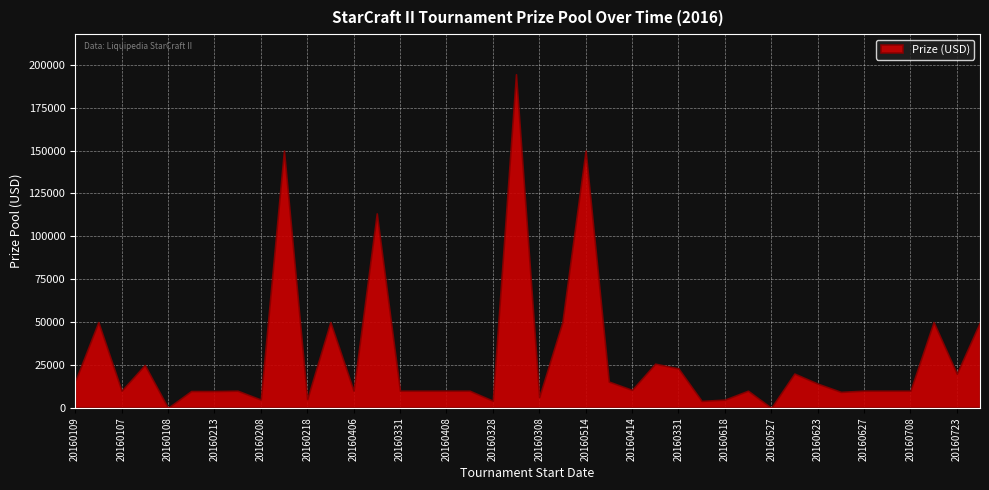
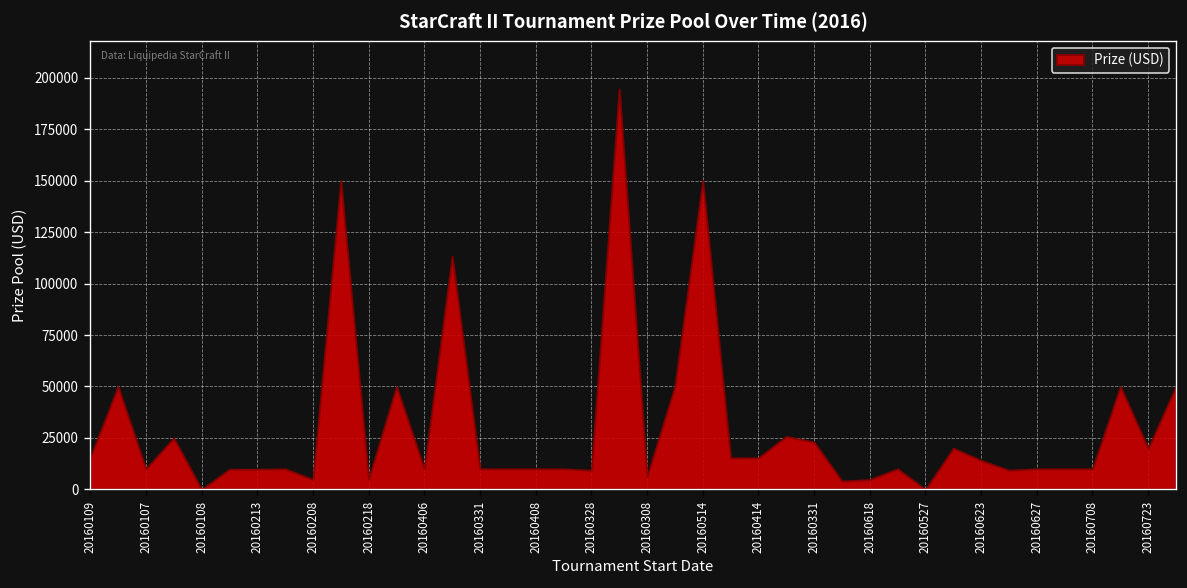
20160328: 4000 -> 9000
20160414: 10000 -> 15000
